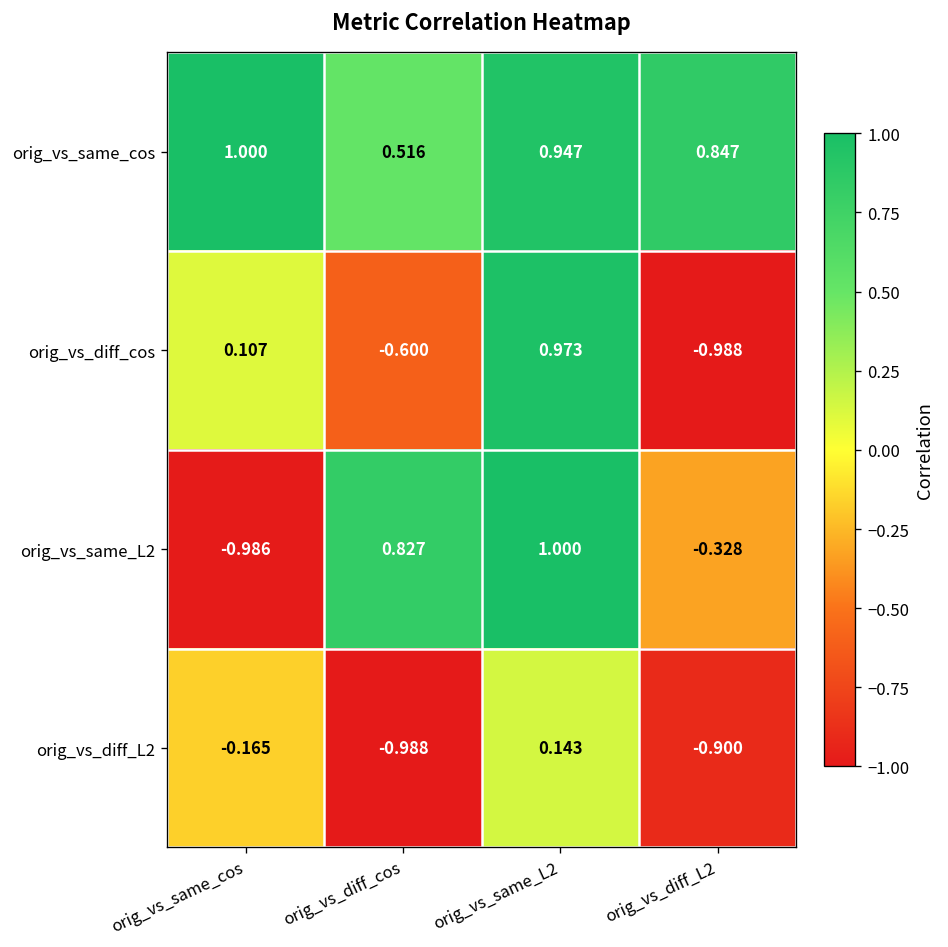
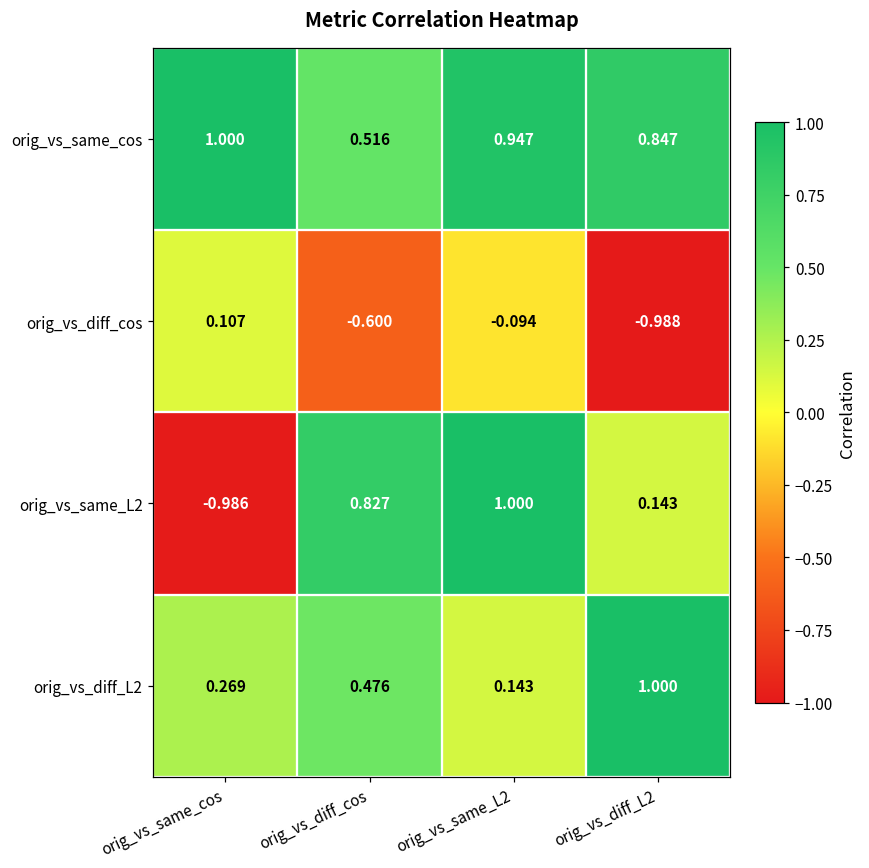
orig_vs_diff_cos, orig_vs_same_L2: 0.973 -> -0.094
orig_vs_same_L2, orig_vs_diff_L2: -0.328 -> 0.143
orig_vs_diff_L2, orig_vs_same_cos: -0.165 -> 0.269
orig_vs_diff_L2, orig_vs_diff_cos: -0.988 -> 0.476
orig_vs_diff_L2, orig_vs_diff_L2: -0.900 -> 1.000
